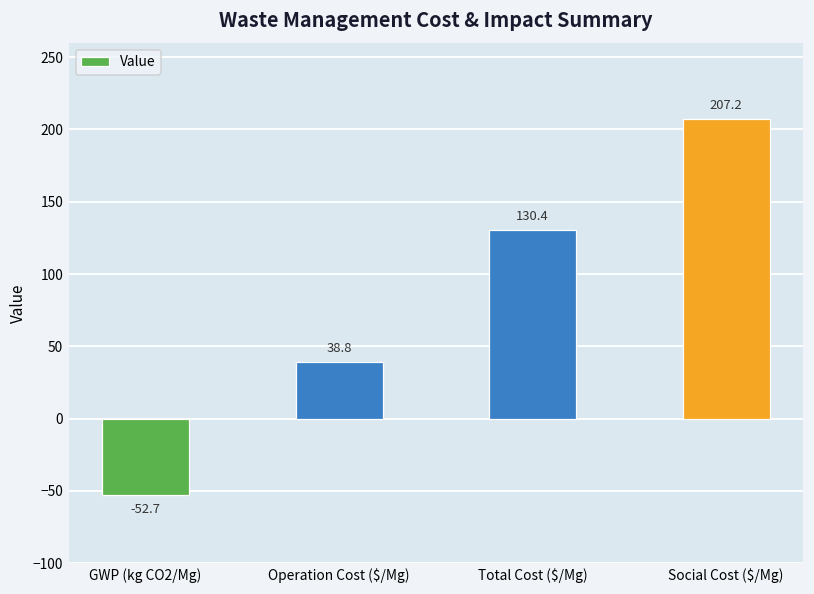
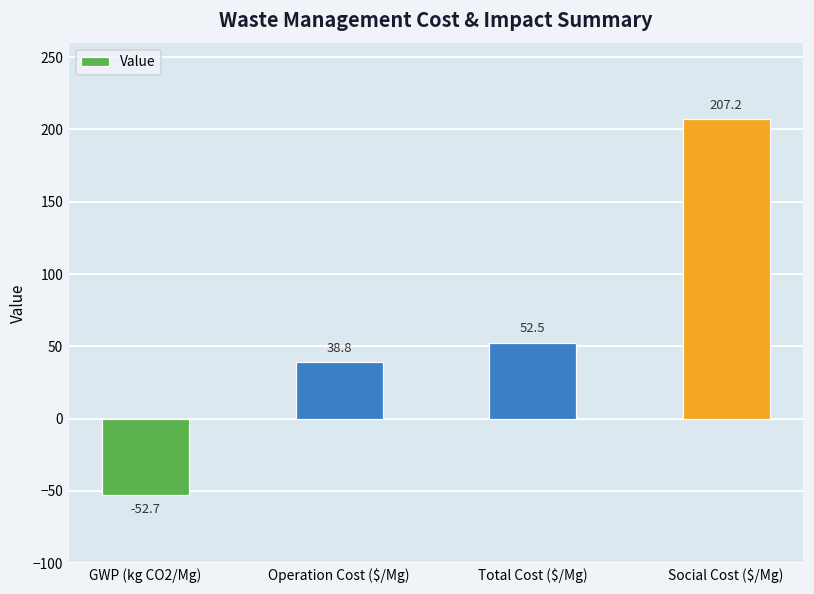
Total Cost ($/Mg): 130.4 -> 52.5
